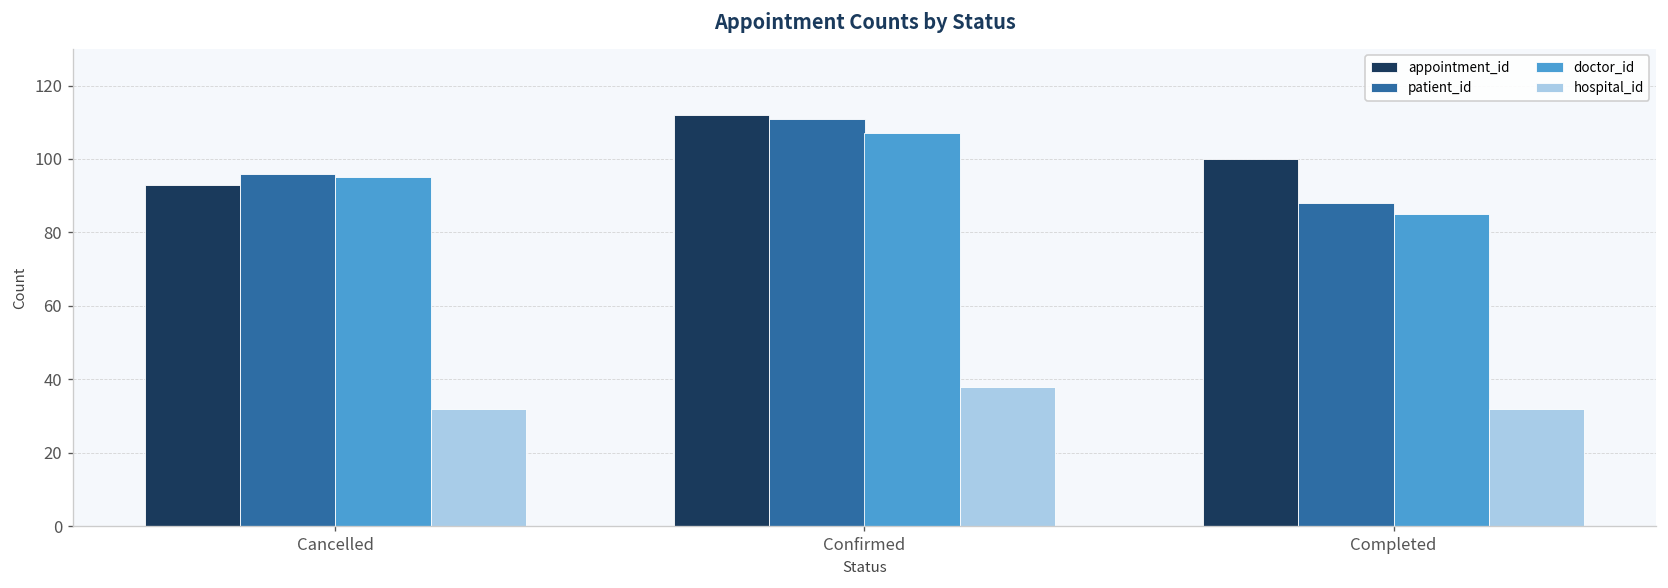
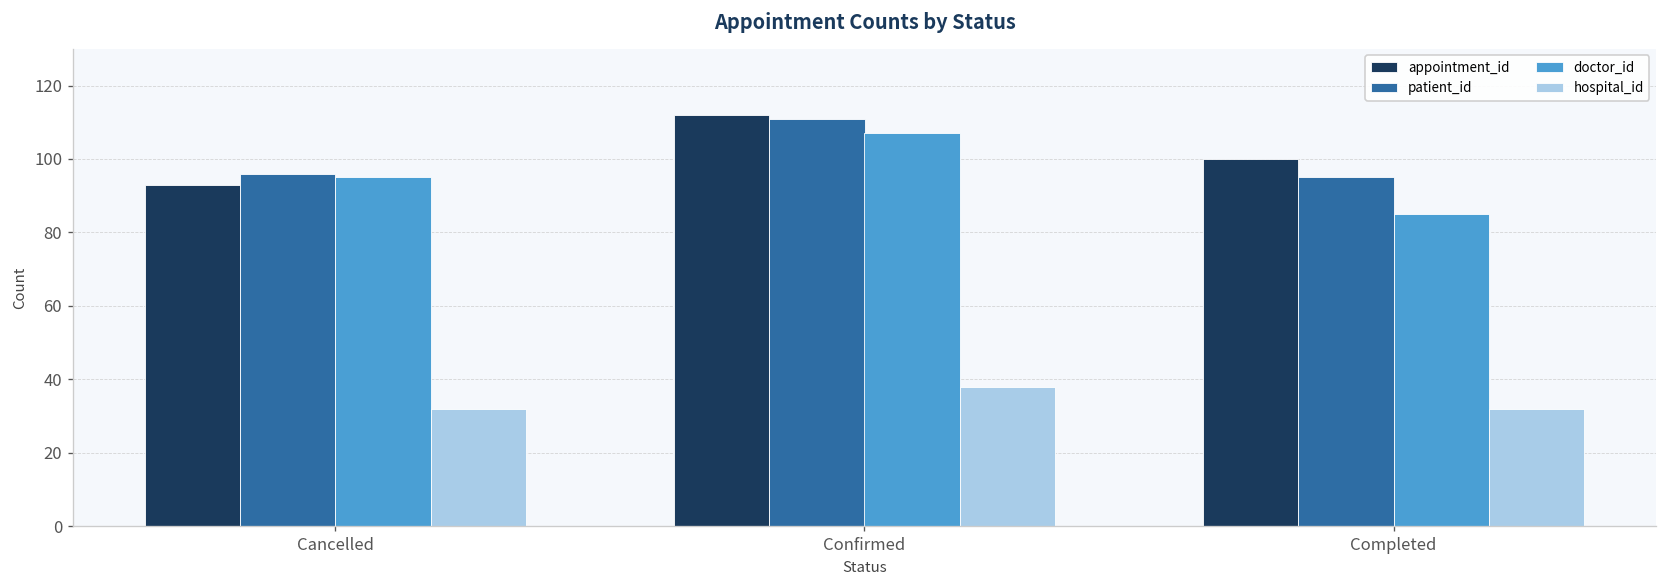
patient_id, Completed: 88 -> 95
